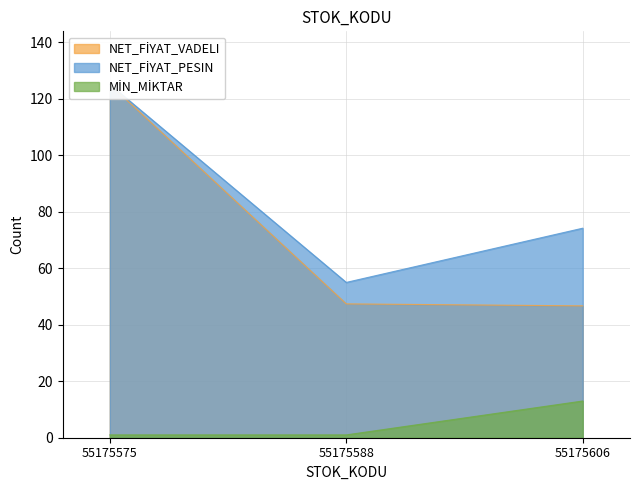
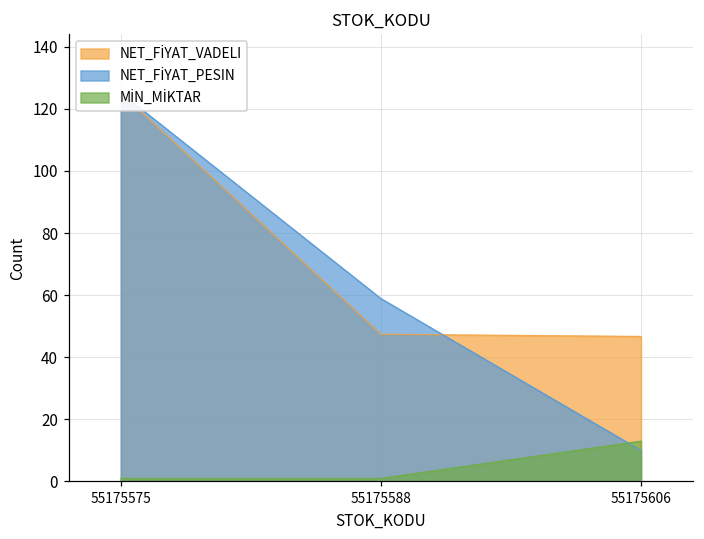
NET_FİYAT_PESIN, 55175588: 55 -> 59
NET_FİYAT_PESIN, 55175606: 74 -> 10
